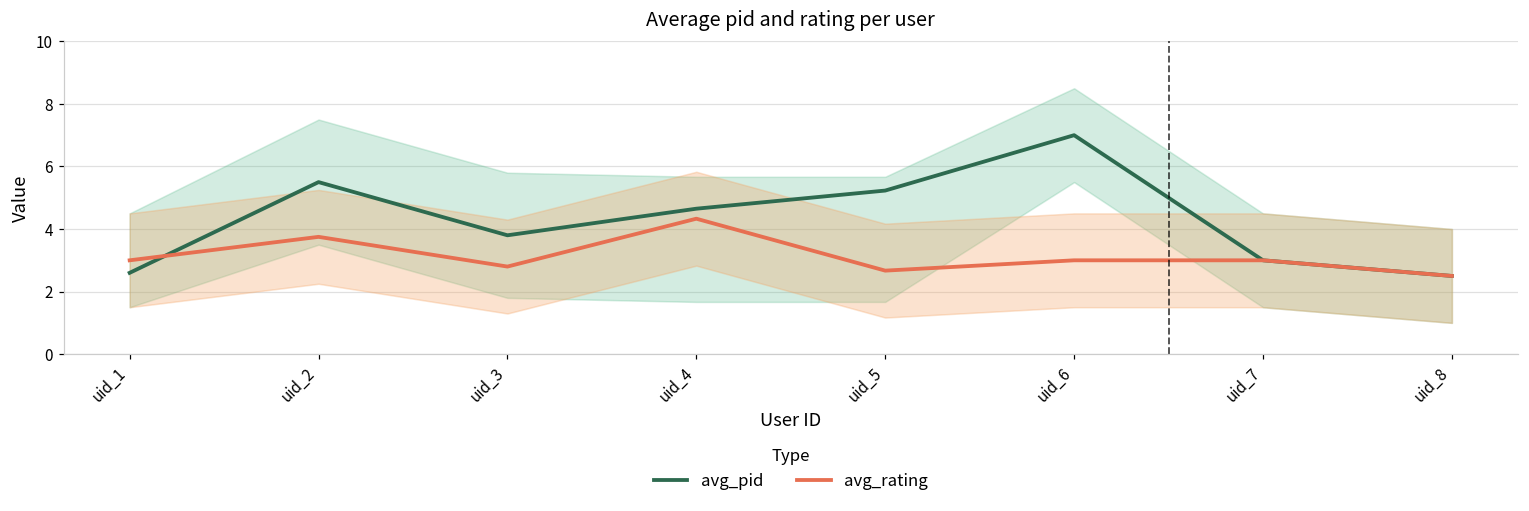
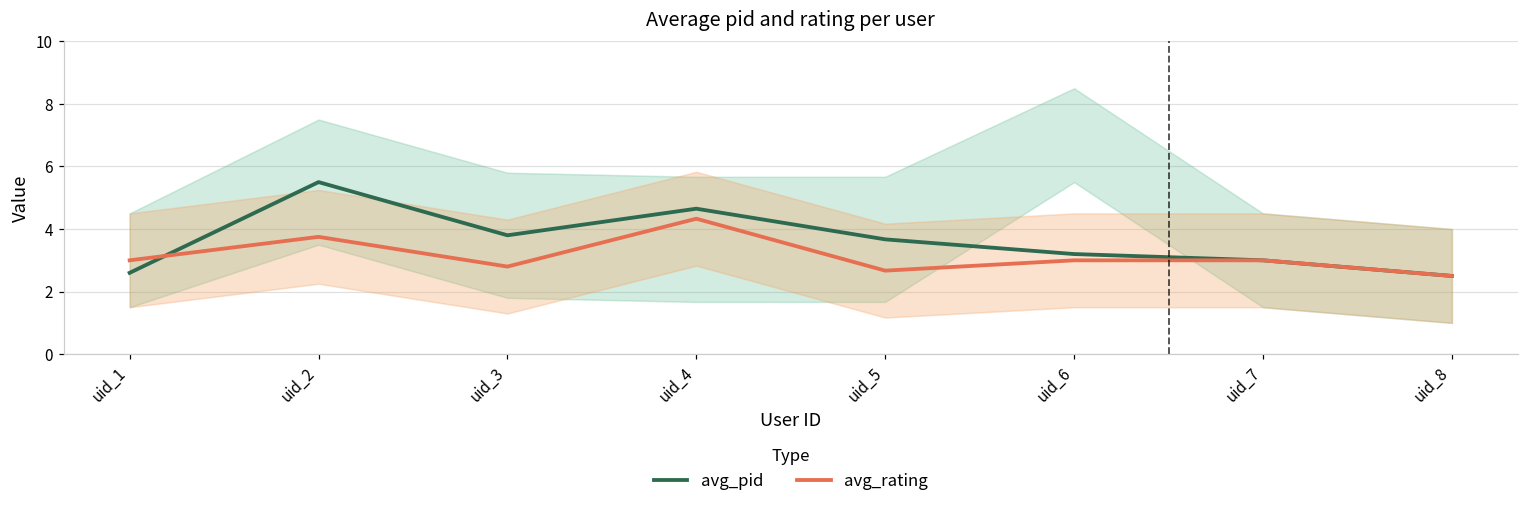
avg_pid, uid_5: 5.2 -> 3.7
avg_pid, uid_6: 7.0 -> 3.2
